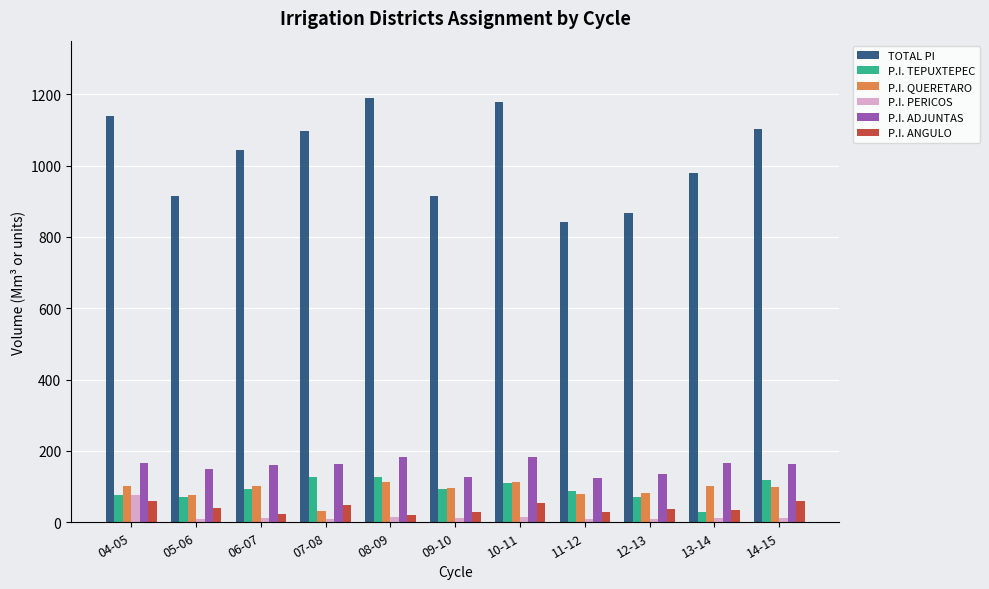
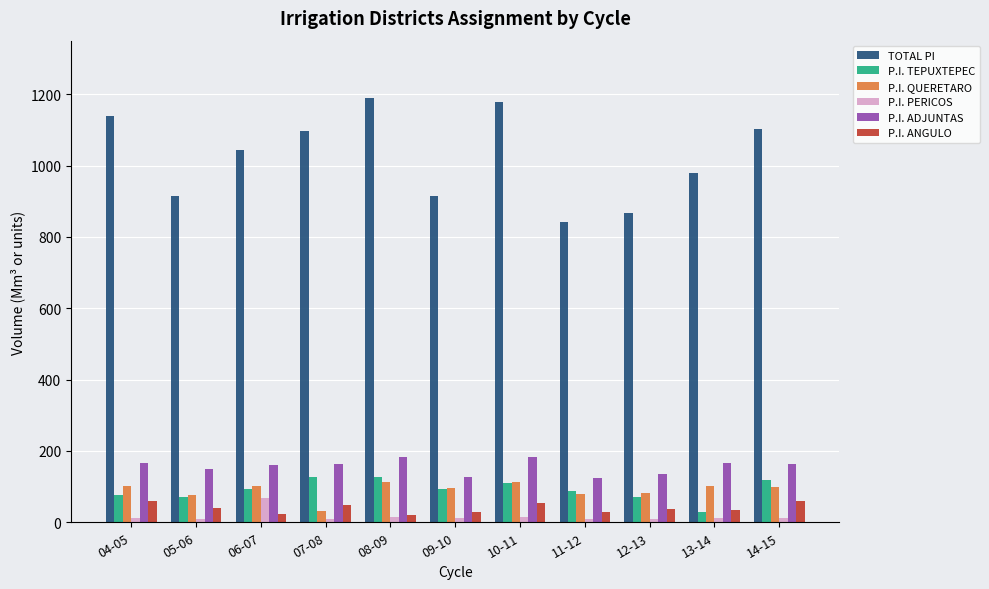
P.I. PERICOS, 04-05: 80 -> 10
P.I. PERICOS, 06-07: 10 -> 70
